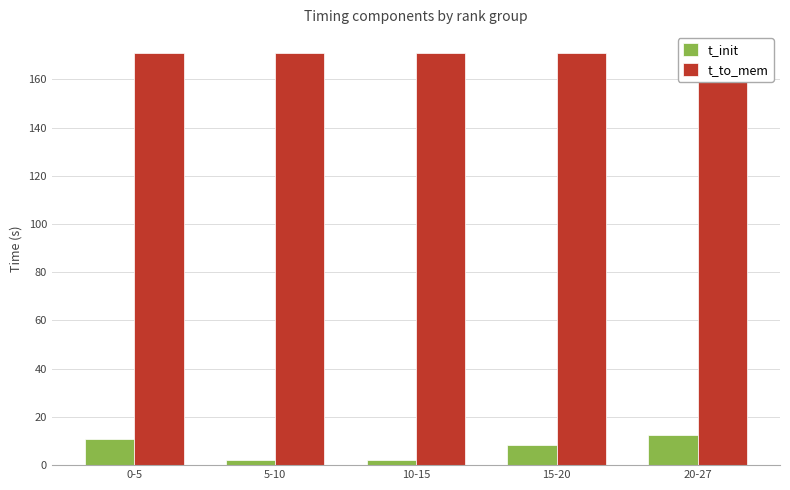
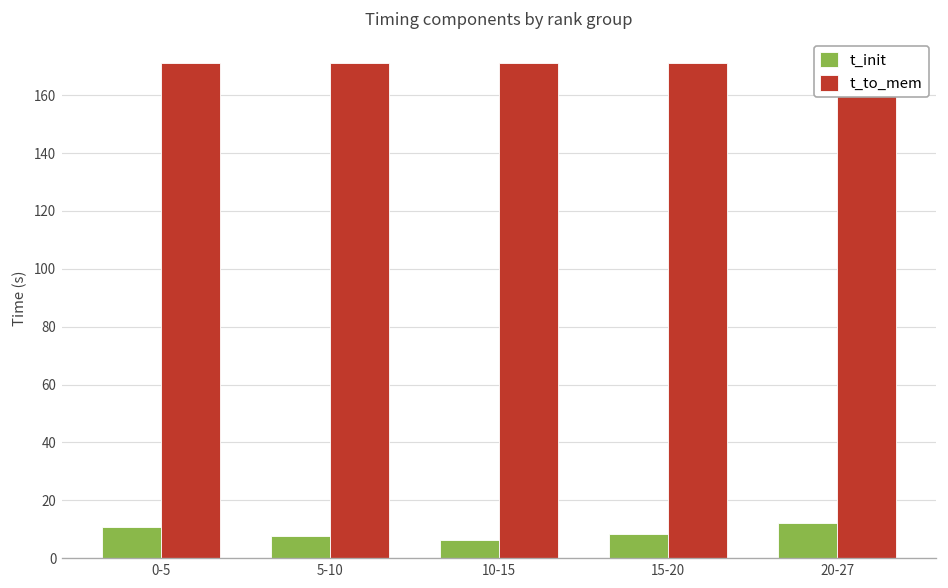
t_init, 5-10: 2 -> 8
t_init, 10-15: 2 -> 6
